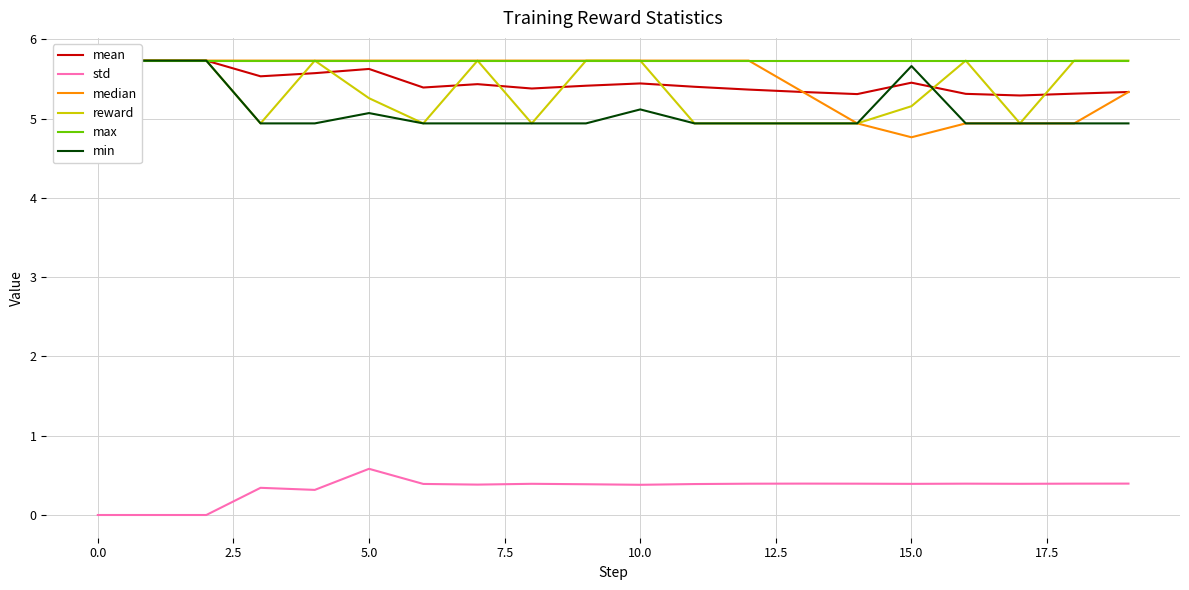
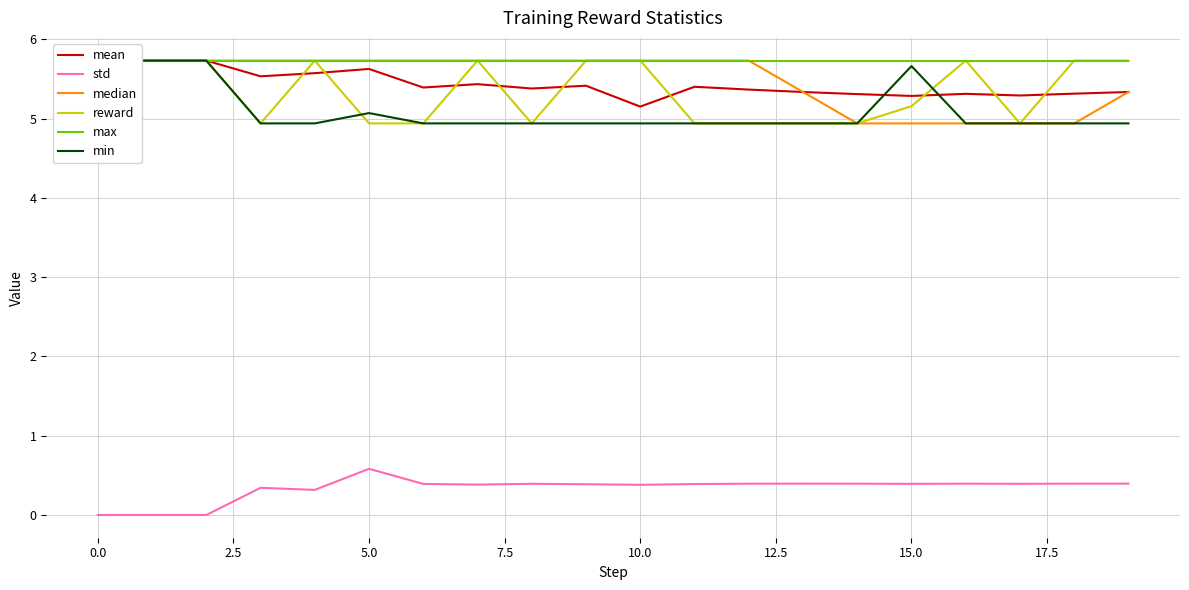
reward, 5.0: 5.3 -> 4.9
mean, 10.0: 5.4 -> 5.2
min, 10.0: 5.1 -> 4.9
mean, 15.0: 5.5 -> 5.3
median, 15.0: 4.8 -> 4.9
